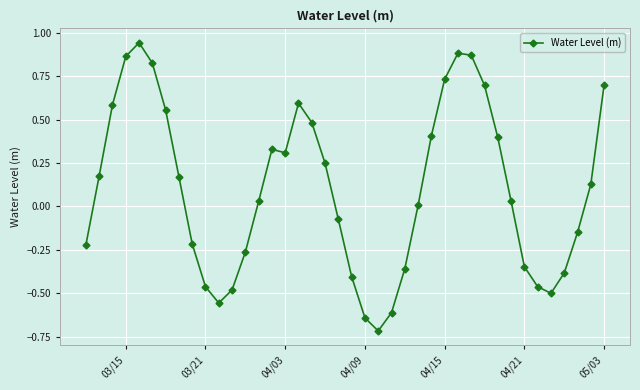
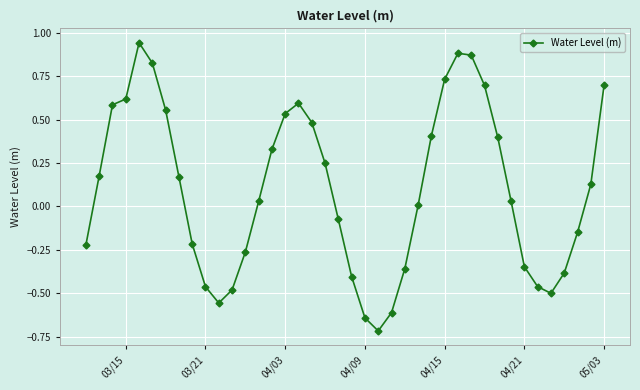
03/15: 0.86 -> 0.62
04/03: 0.31 -> 0.54
